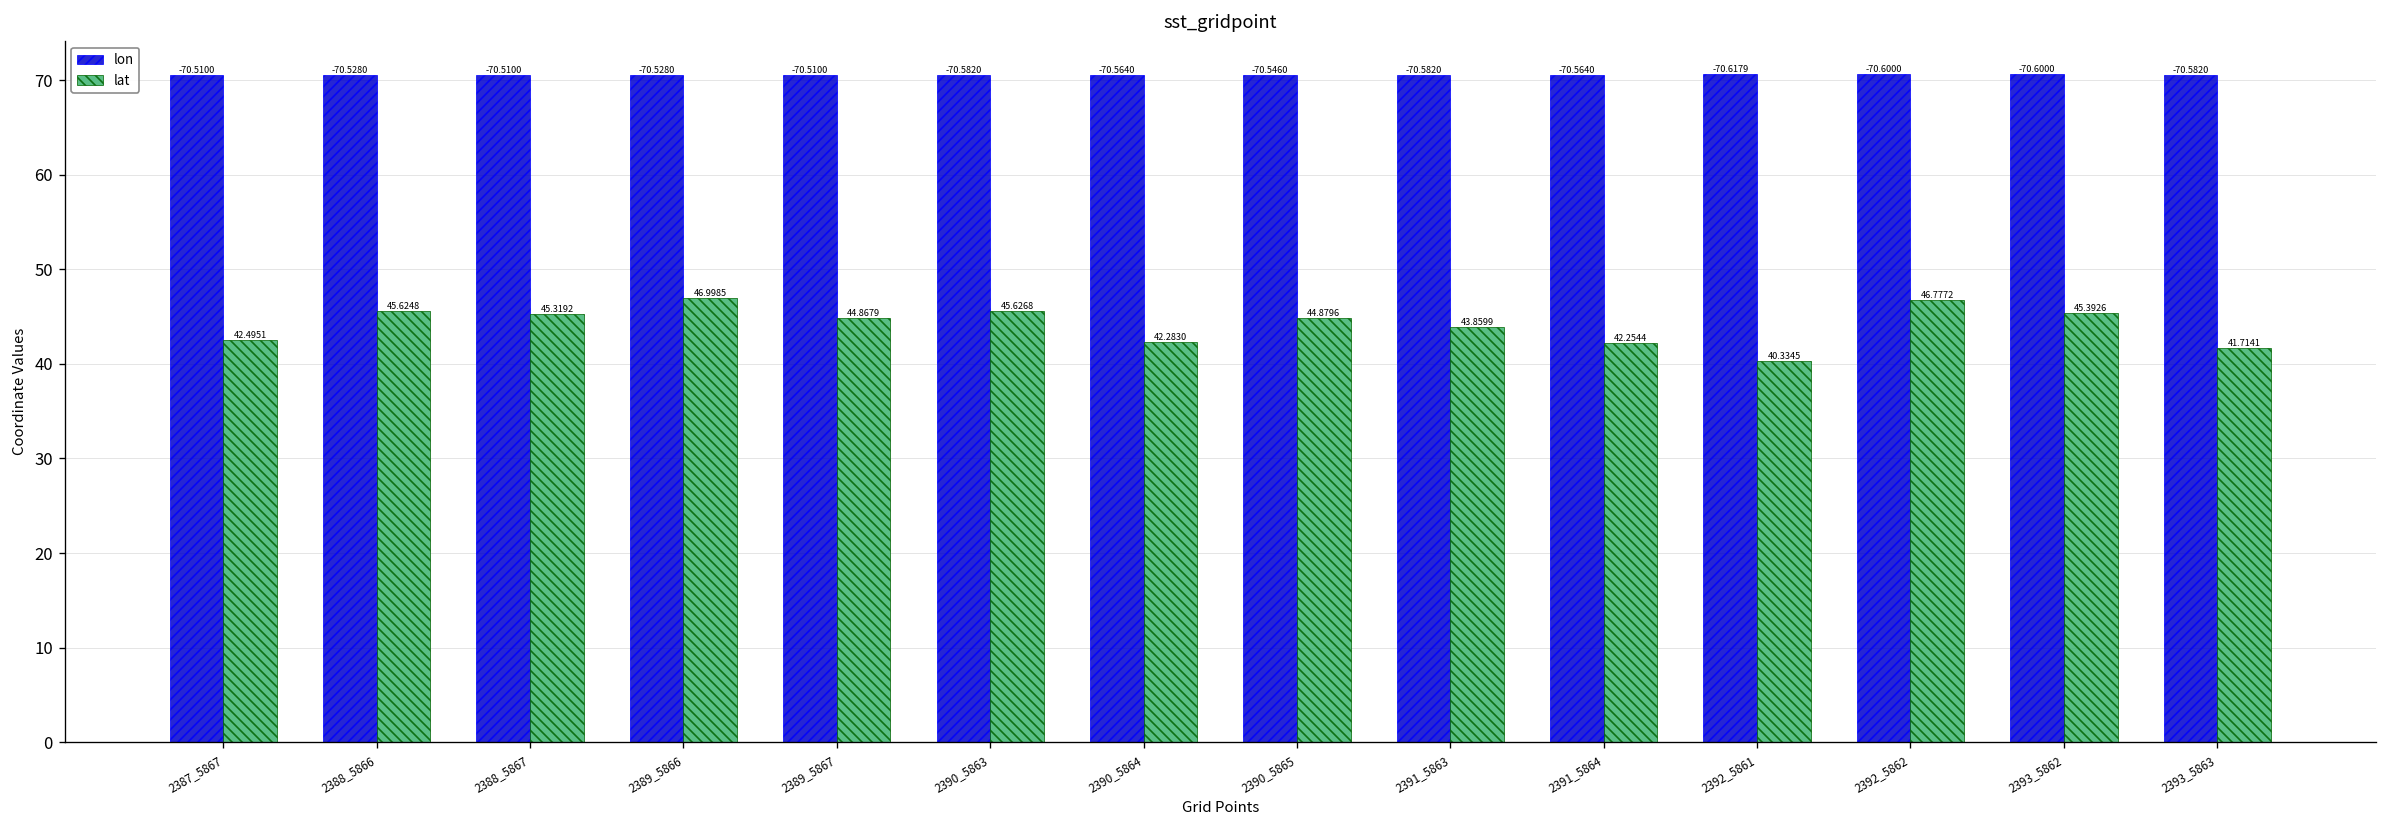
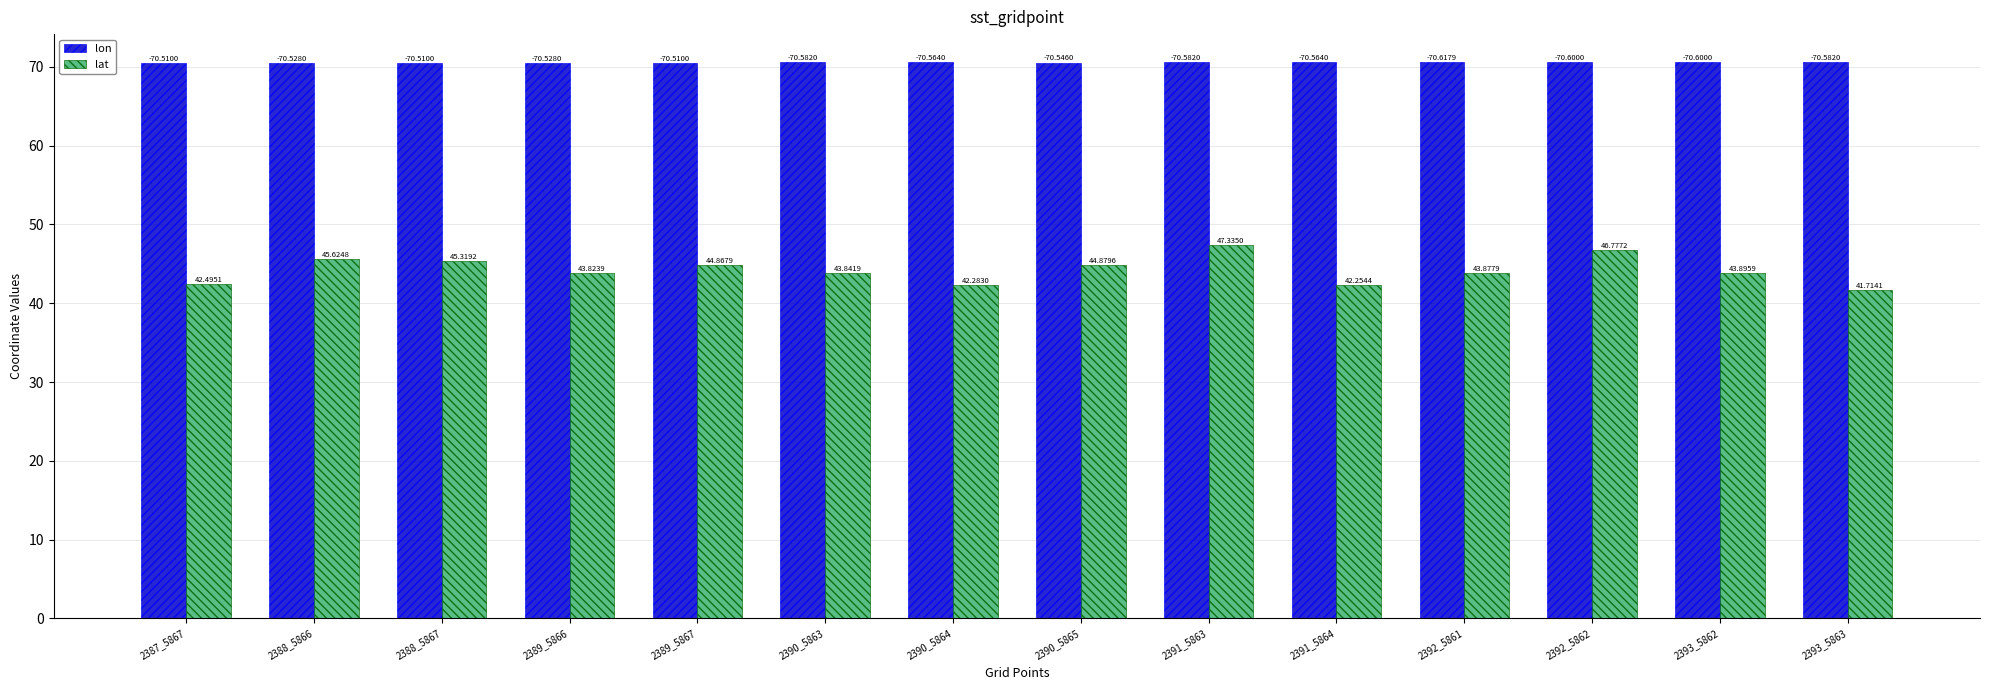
lat, 2389_5866: 46.9985 -> 43.8239
lat, 2390_5863: 45.6268 -> 43.8419
lat, 2391_5863: 43.8599 -> 47.3350
lat, 2392_5861: 40.3345 -> 43.8779
lat, 2393_5862: 45.3926 -> 43.8959
